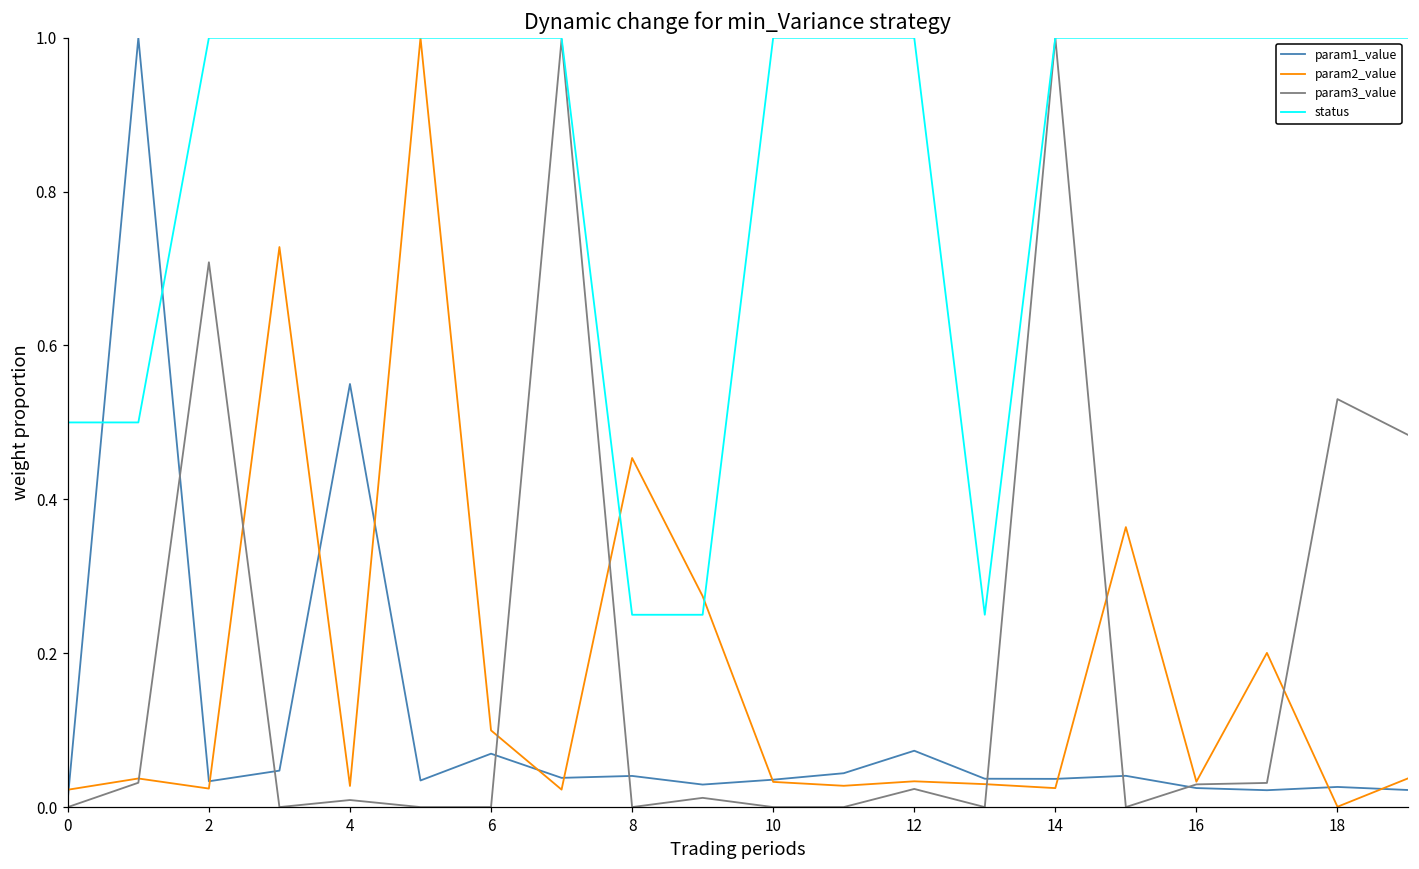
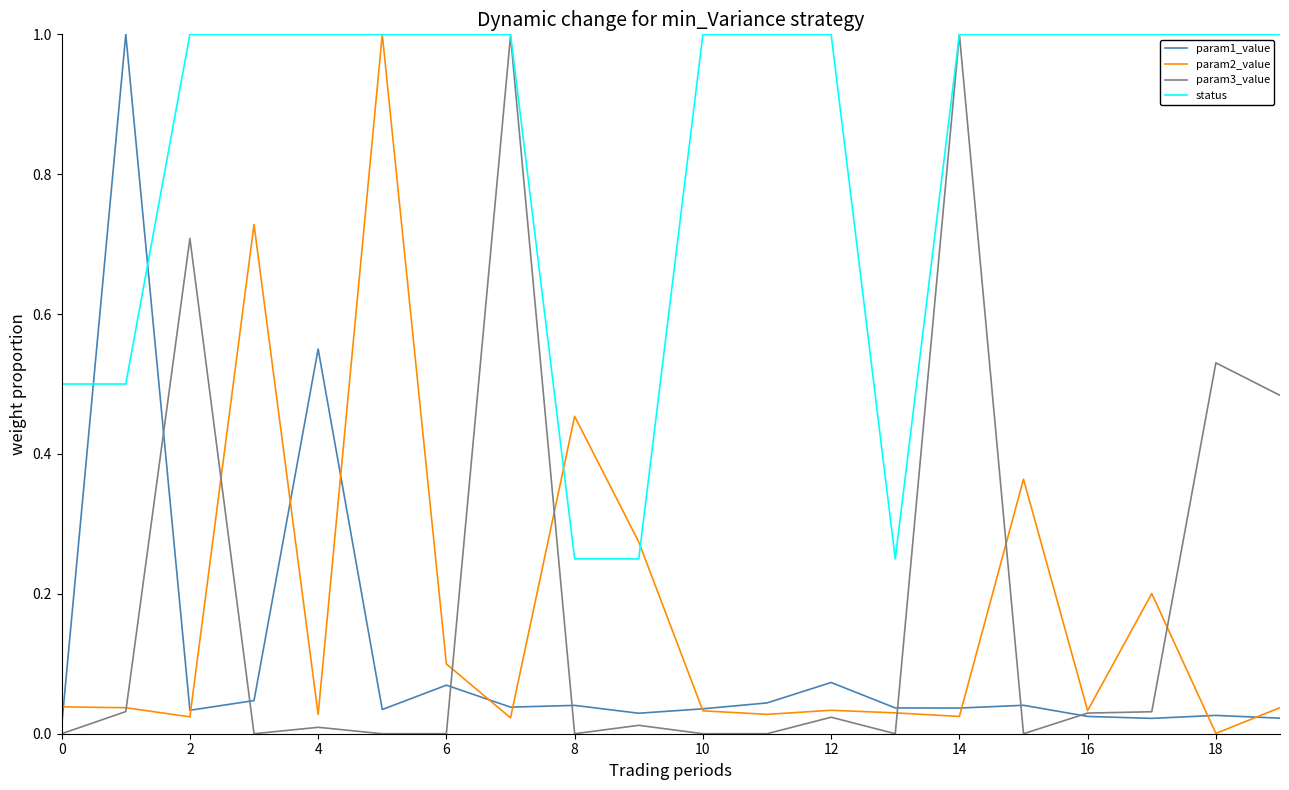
param2_value, 0: 0.02 -> 0.04
